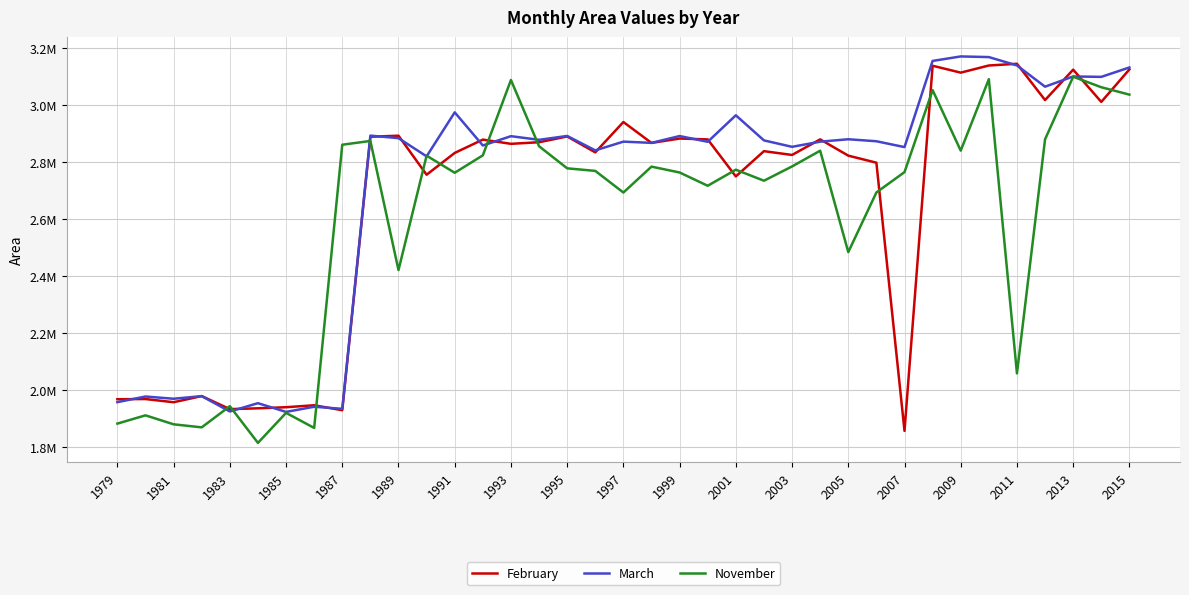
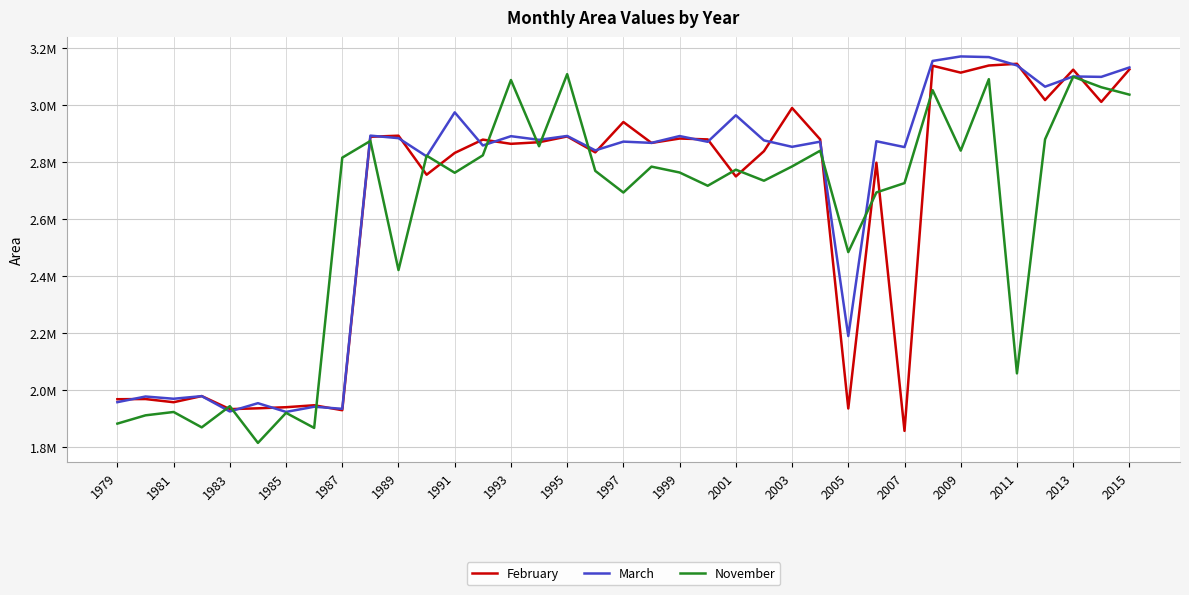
November, 1981: 1880000 -> 1920000
November, 1987: 2860000 -> 2820000
November, 1995: 2780000 -> 3110000
February, 2003: 2820000 -> 2990000
February, 2005: 2820000 -> 1940000
March, 2005: 2880000 -> 2190000
November, 2007: 2760000 -> 2730000
